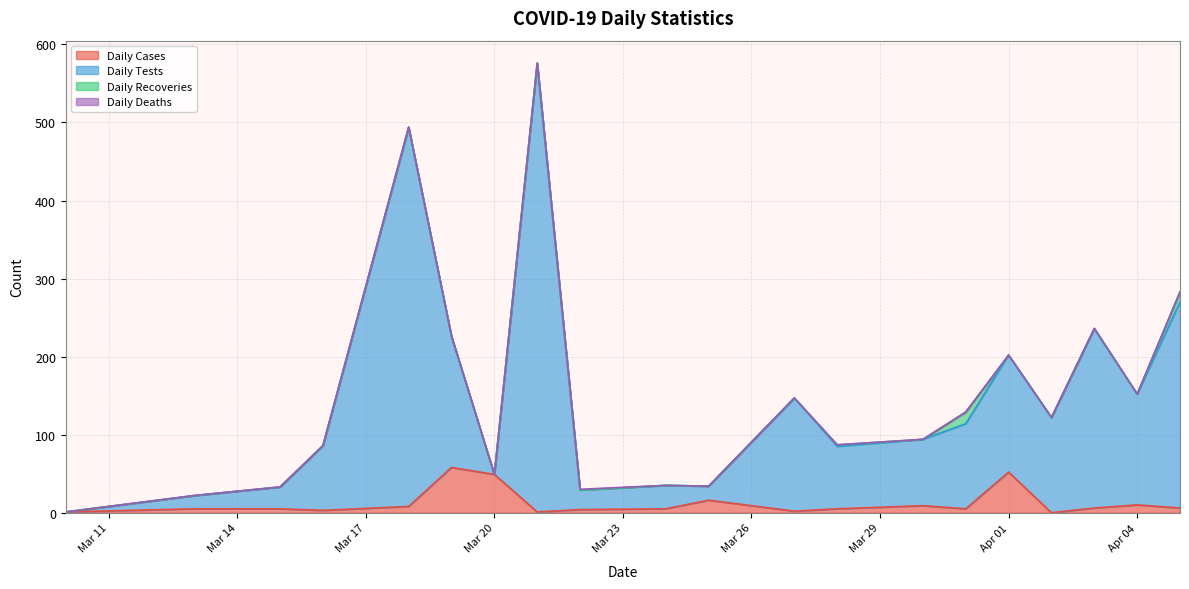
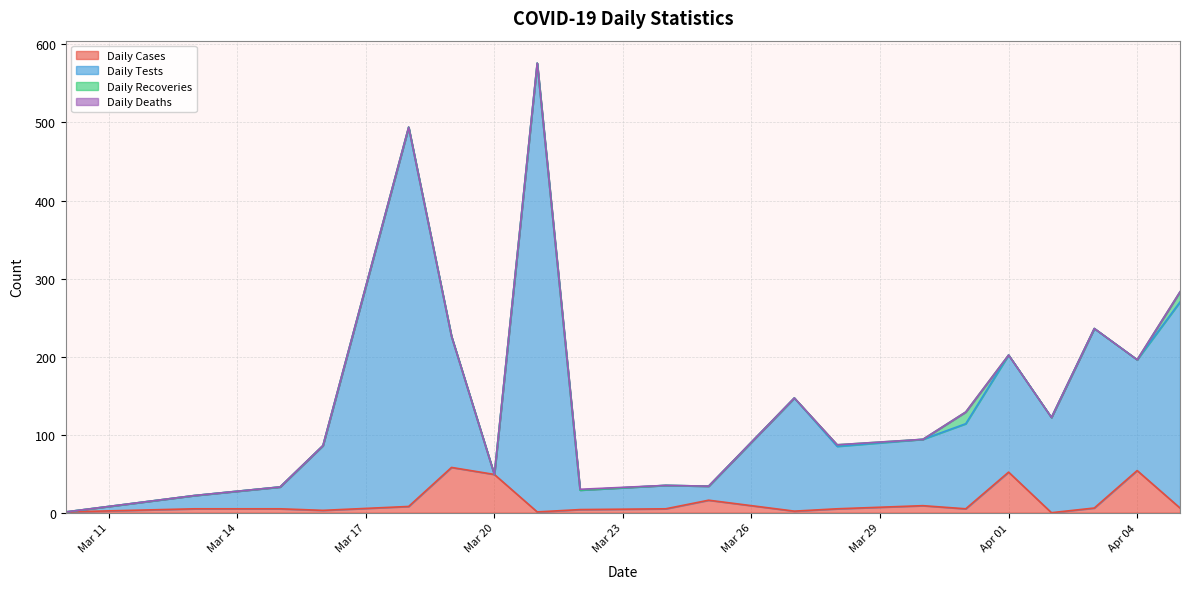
Daily Cases, Apr 04: 10 -> 50
